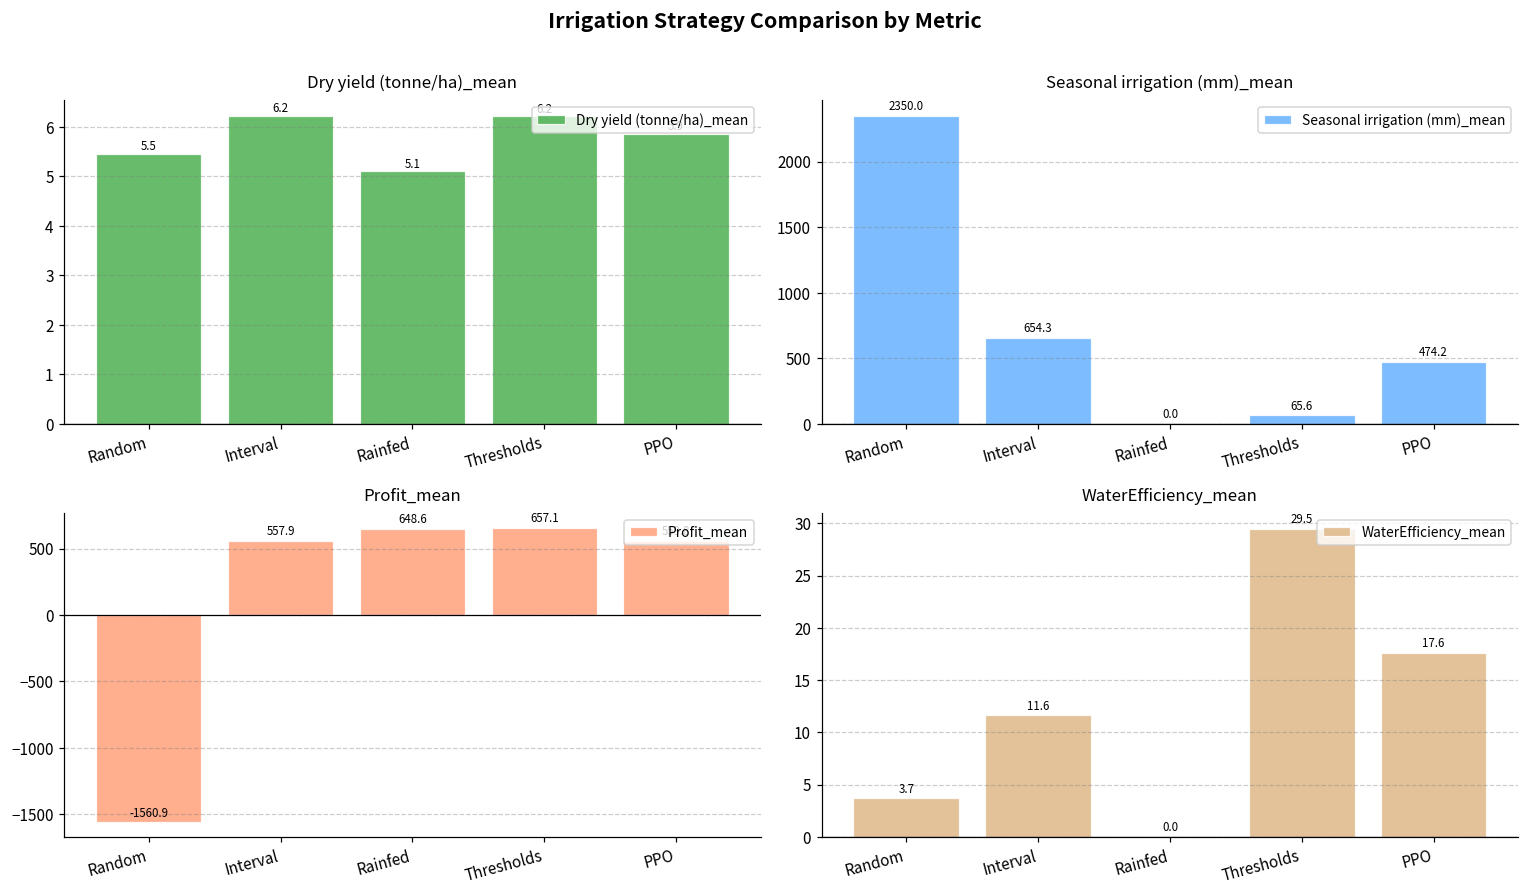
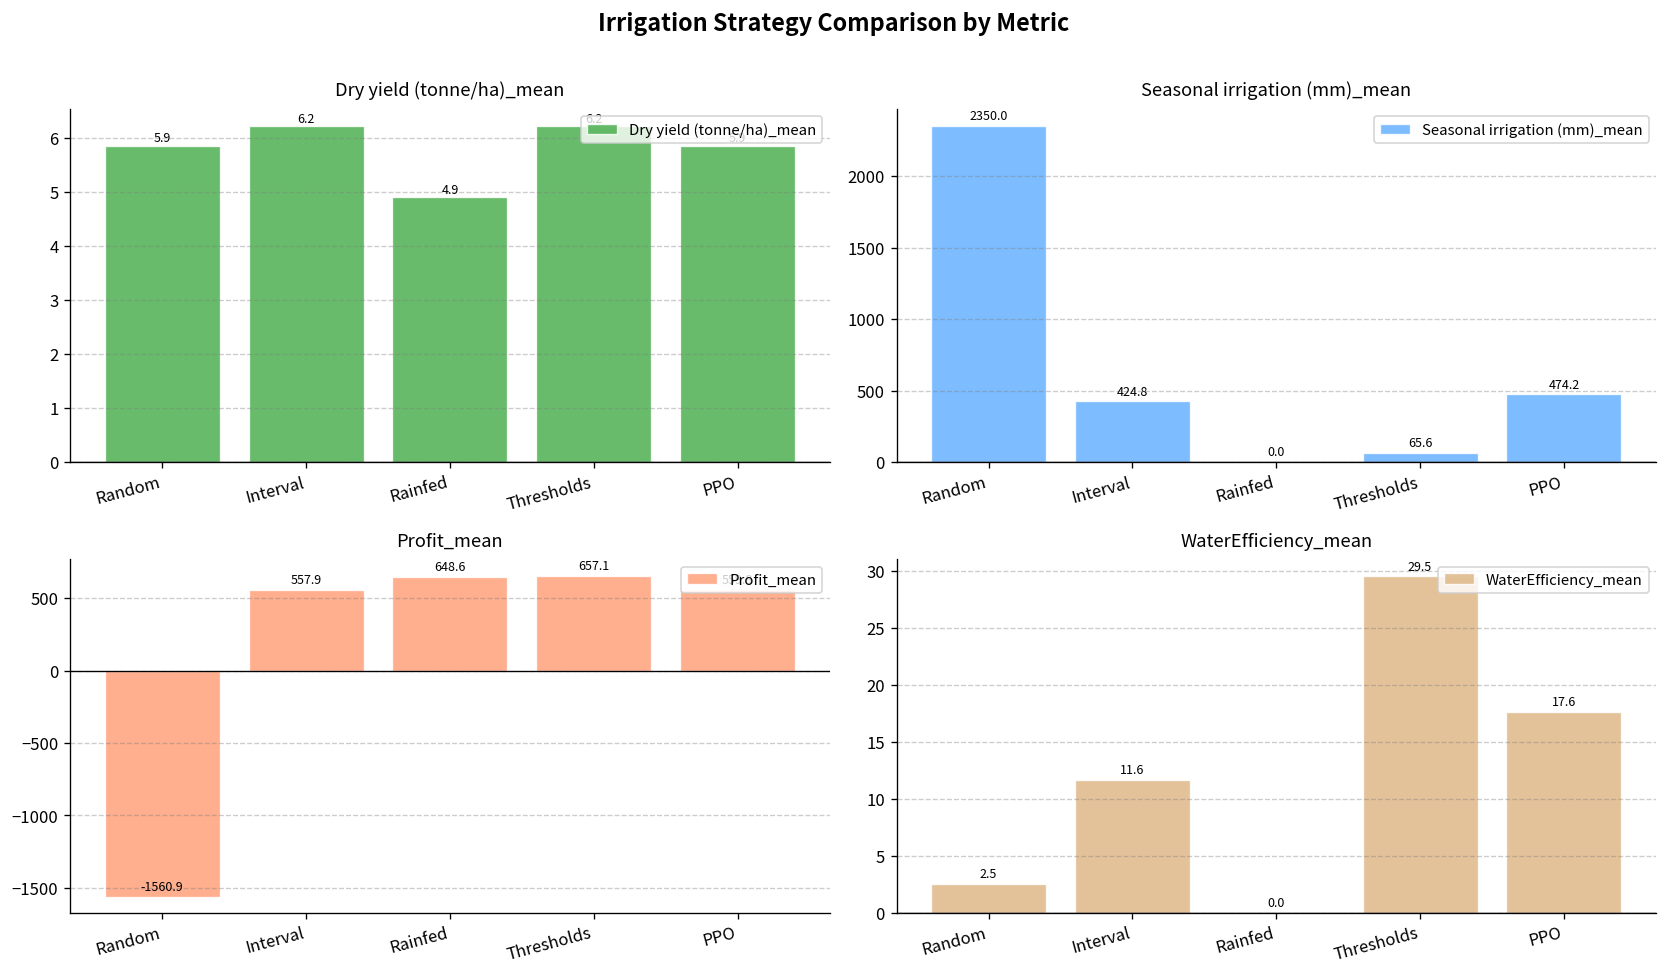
Dry yield (tonne/ha)_mean, Random: 5.5 -> 5.9
Dry yield (tonne/ha)_mean, Rainfed: 5.1 -> 4.9
Seasonal irrigation (mm)_mean, Interval: 654.3 -> 424.8
WaterEfficiency_mean, Random: 3.7 -> 2.5
